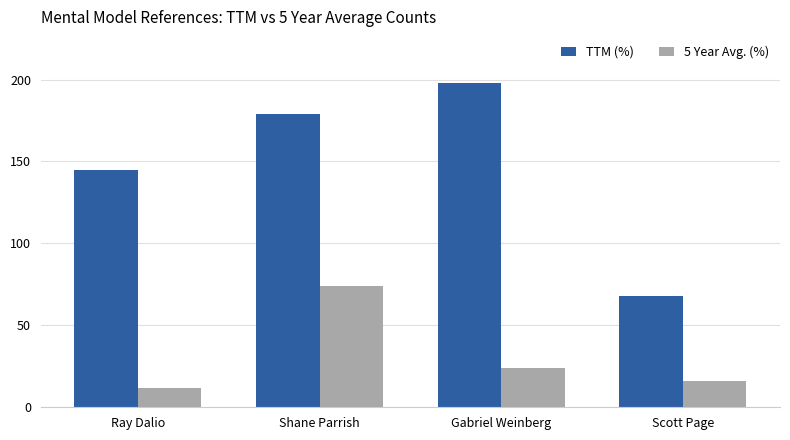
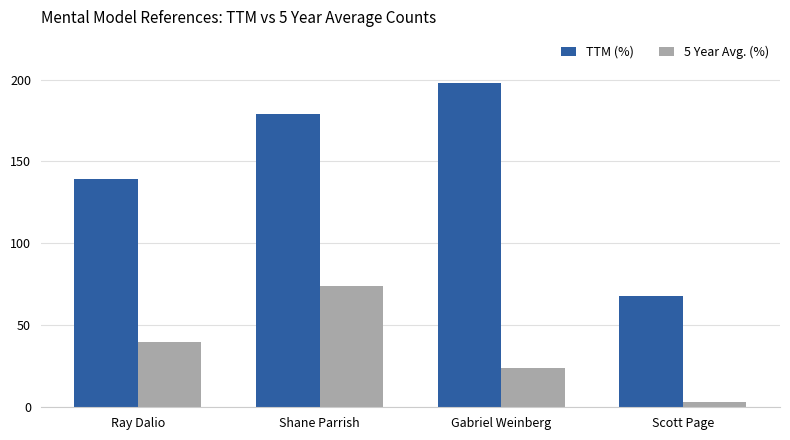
TTM (%), Ray Dalio: 145 -> 139
5 Year Avg. (%), Ray Dalio: 12 -> 40
5 Year Avg. (%), Scott Page: 16 -> 3
